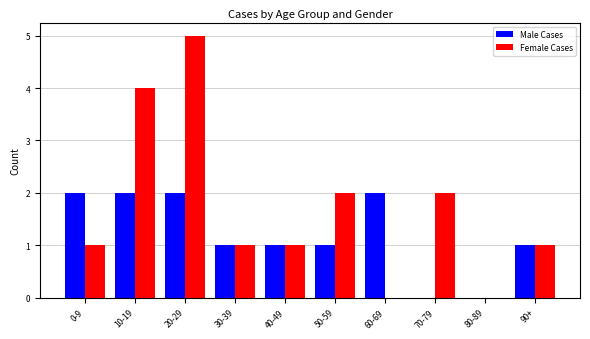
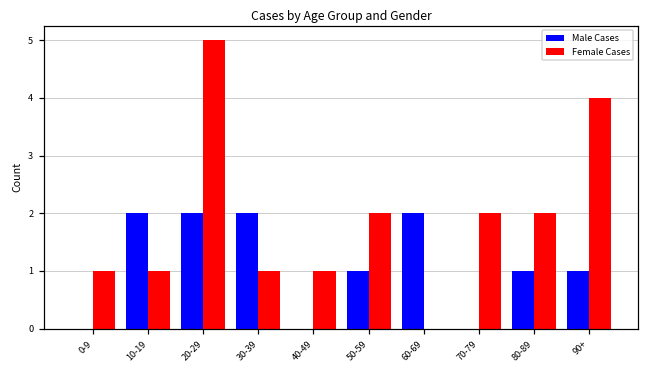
Male Cases, 0-9: 2 -> 0
Female Cases, 10-19: 4 -> 1
Male Cases, 30-39: 1 -> 2
Male Cases, 40-49: 1 -> 0
Male Cases, 80-89: 0 -> 1
Female Cases, 80-89: 0 -> 2
Female Cases, 90+: 1 -> 4
